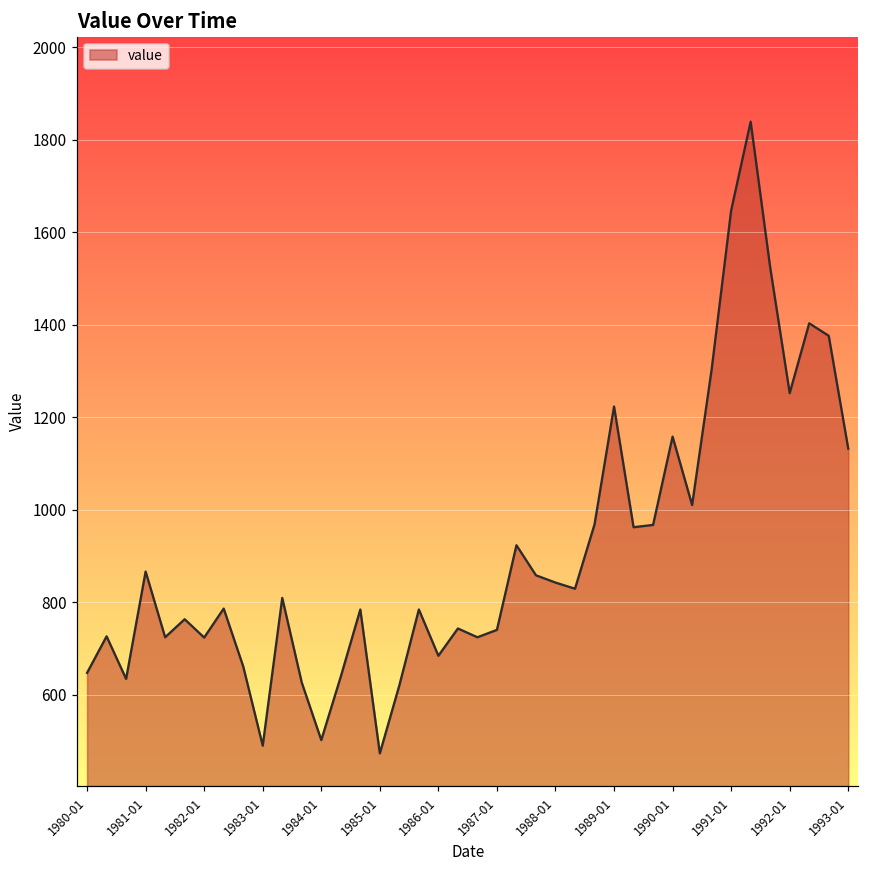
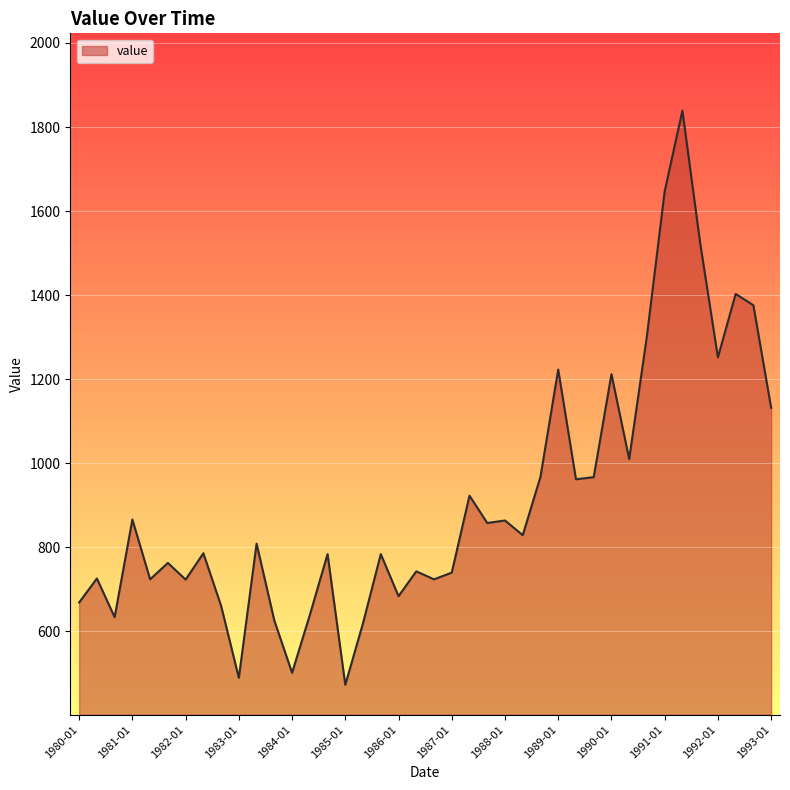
1980-01: 650 -> 670
1988-01: 840 -> 860
1990-01: 1160 -> 1210
